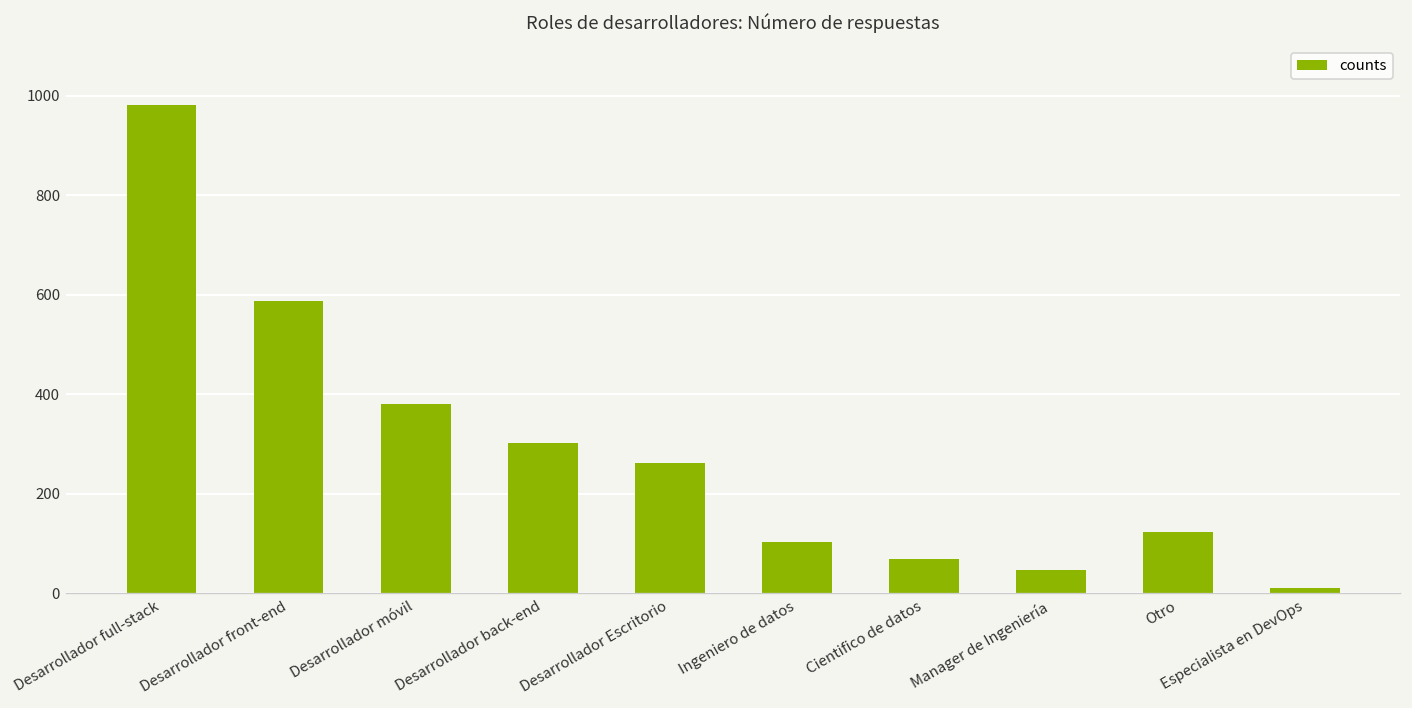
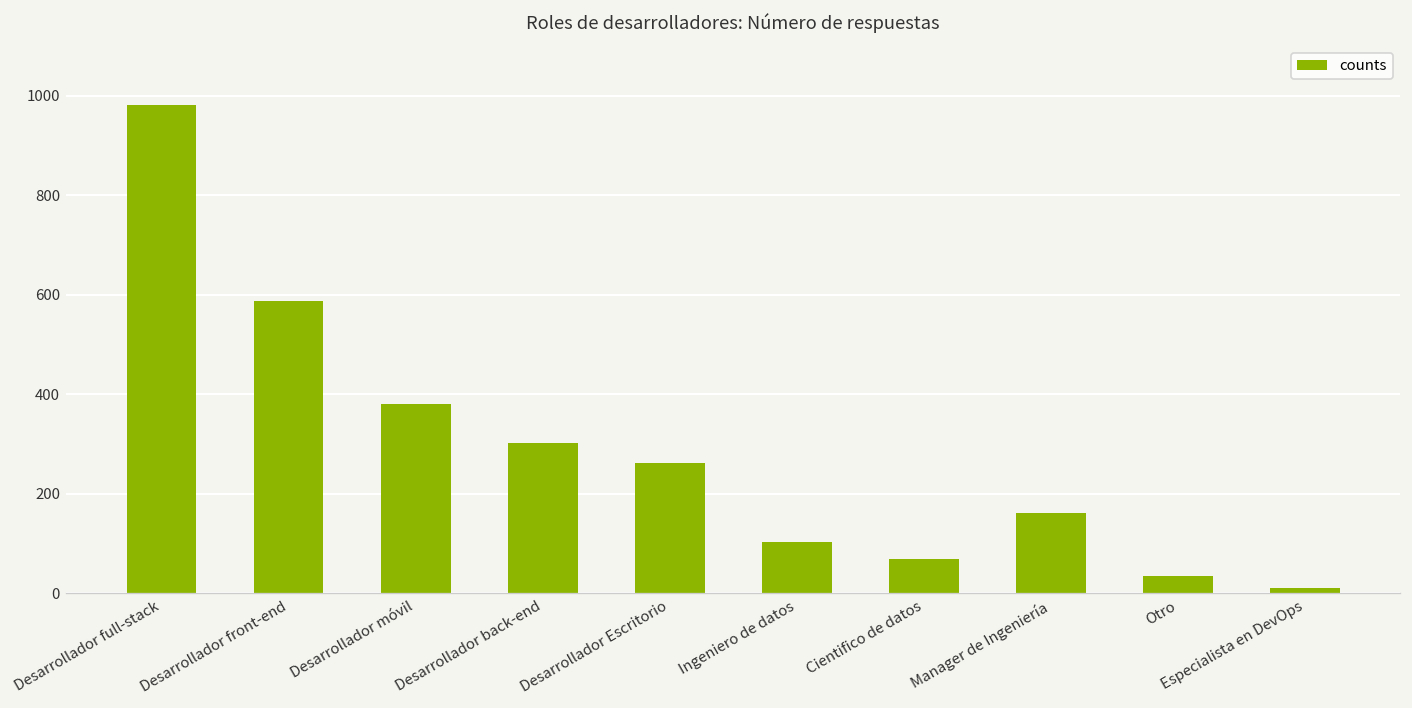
Manager de Ingeniería: 50 -> 160
Otro: 120 -> 40
